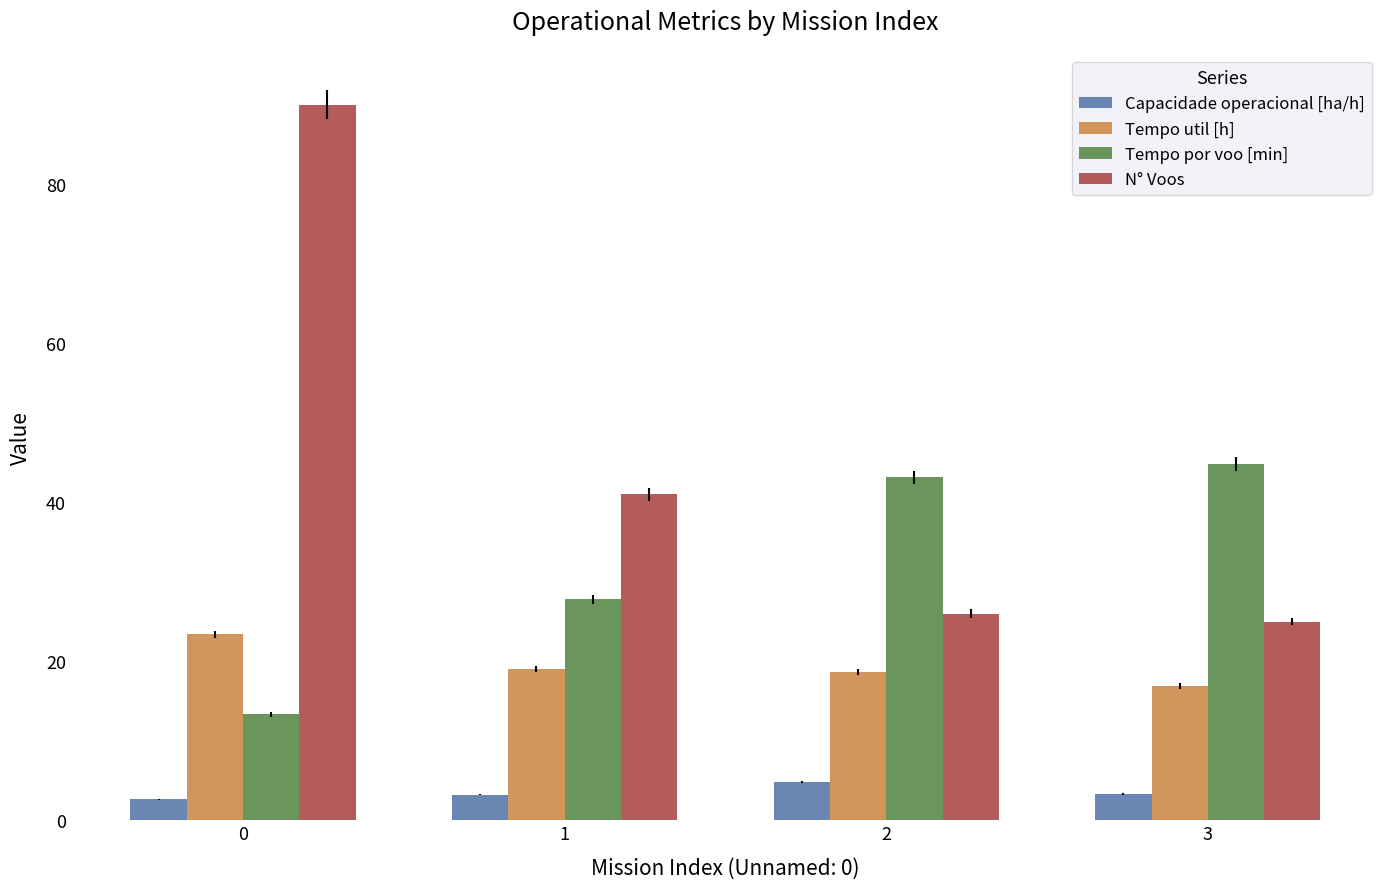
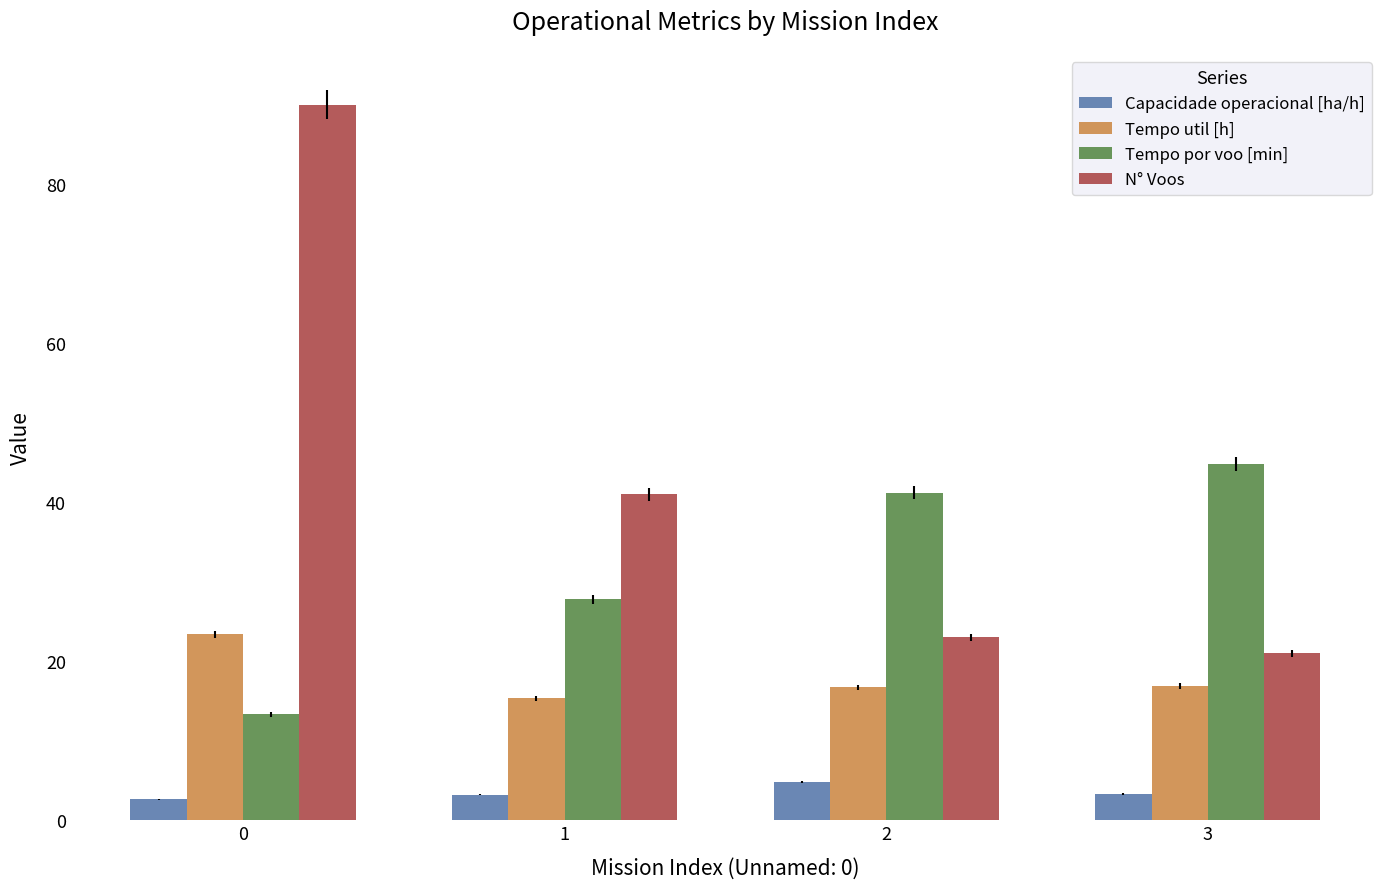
Tempo util [h], 1: 19 -> 15
Tempo util [h], 2: 19 -> 17
Tempo por voo [min], 2: 43 -> 41
N° Voos, 2: 26 -> 23
N° Voos, 3: 25 -> 21
